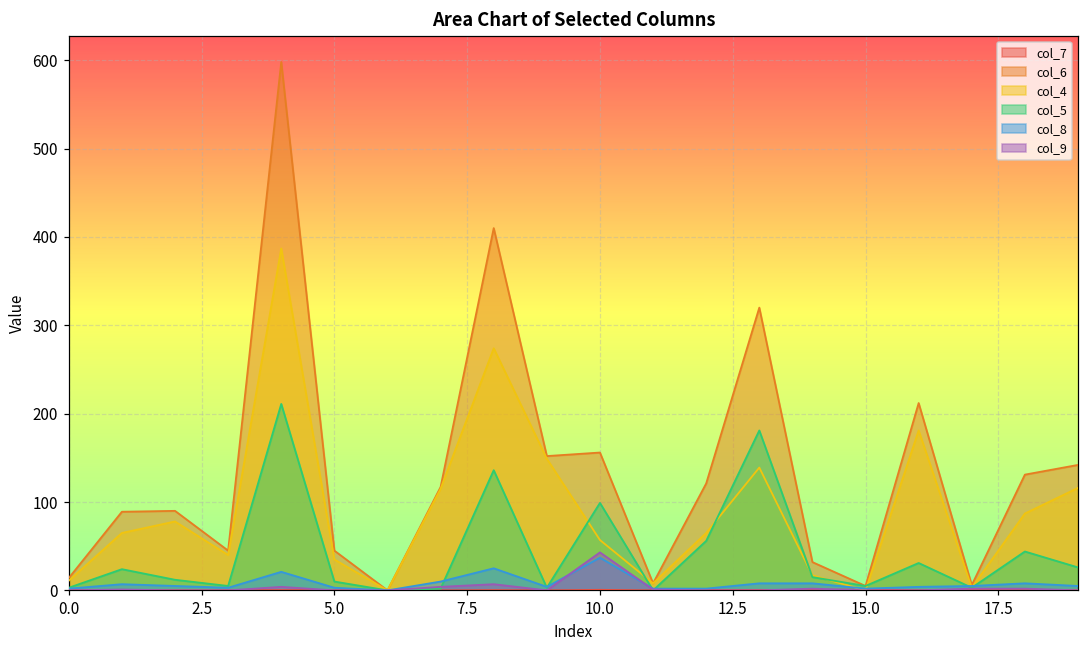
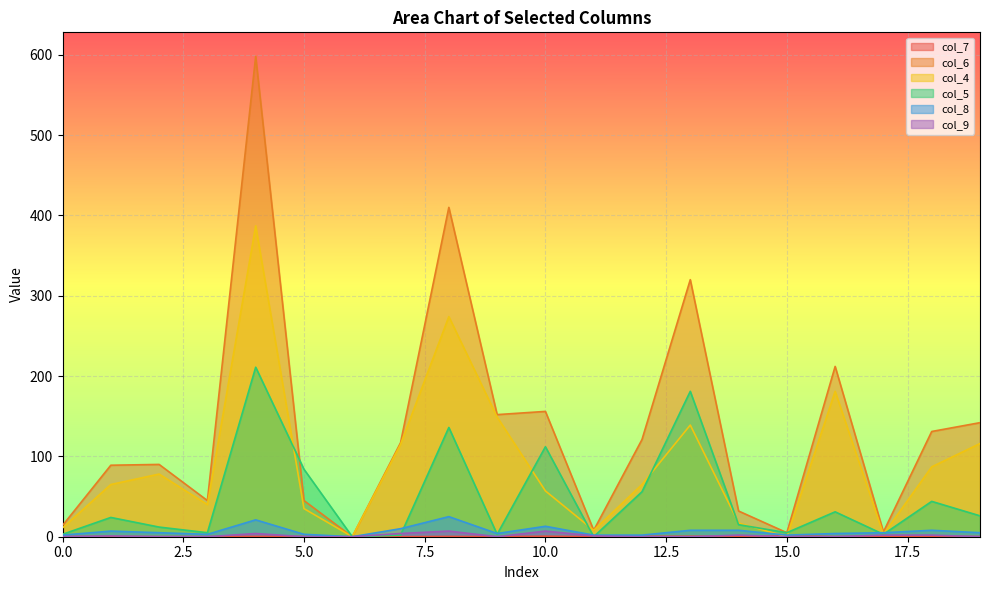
col_5, 5.0: 10 -> 80
col_5, 10.0: 100 -> 110
col_8, 10.0: 40 -> 10
col_9, 10.0: 40 -> 10
